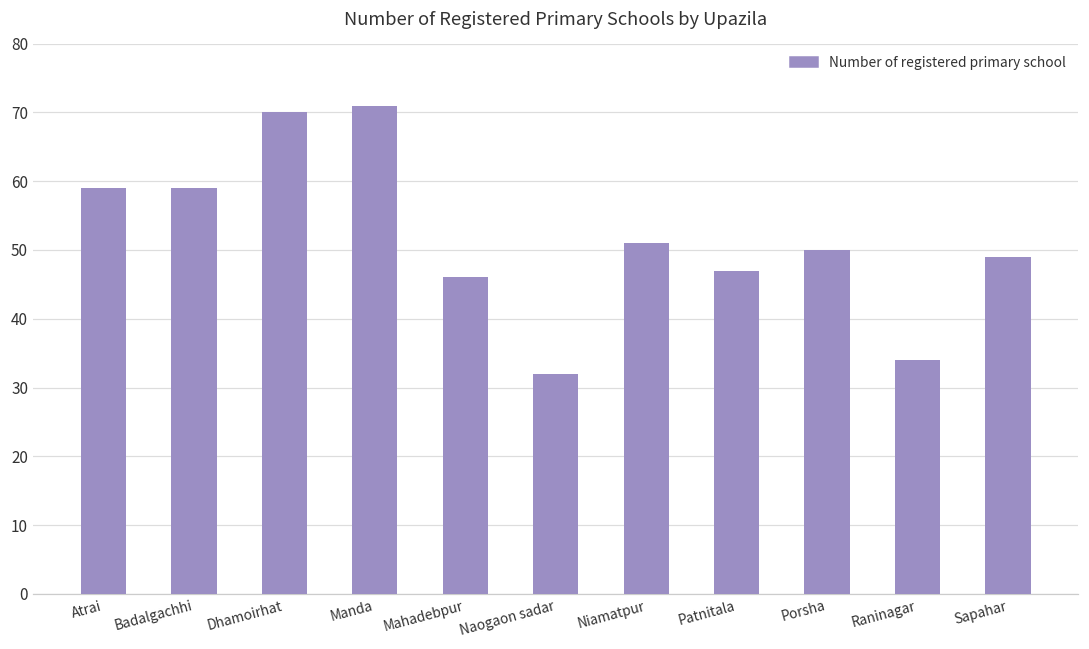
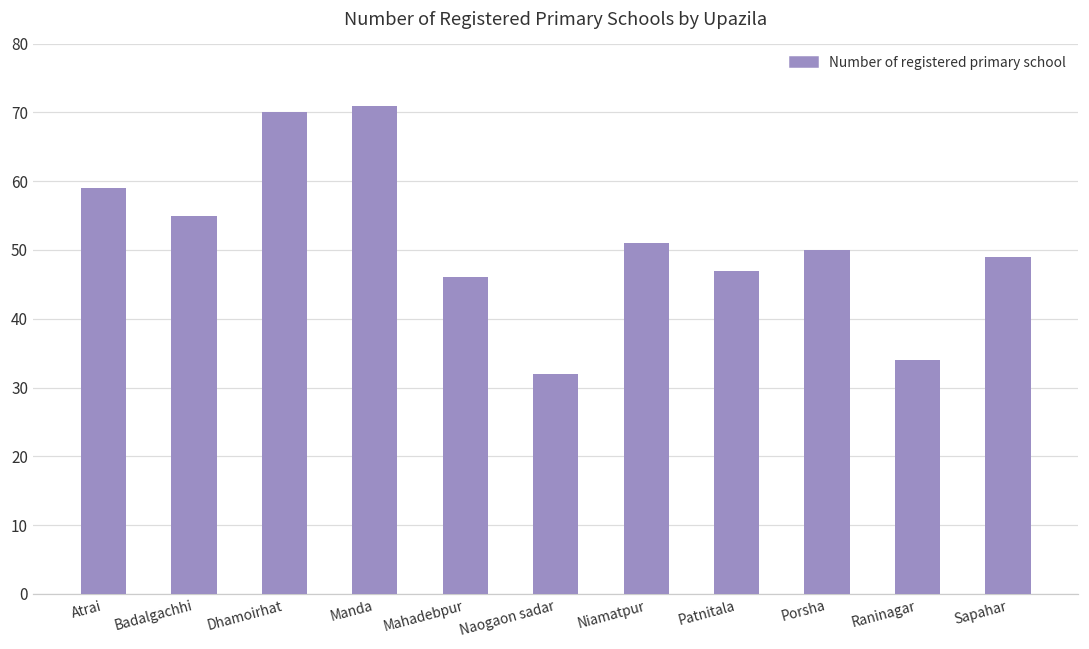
Badalgachhi: 59 -> 55
